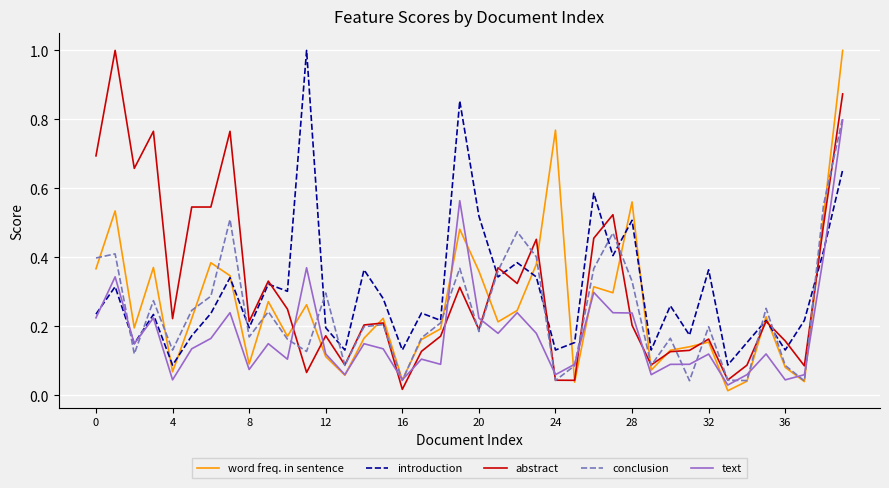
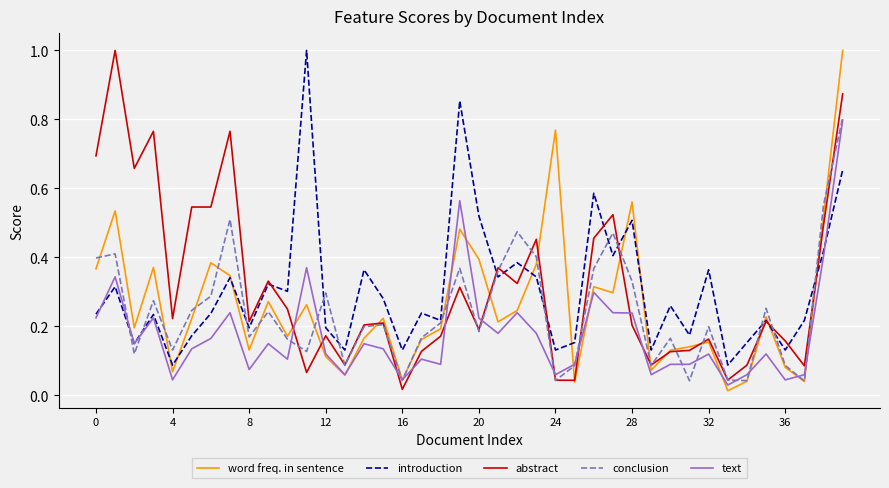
word freq. in sentence, 8: 0.09 -> 0.13
word freq. in sentence, 20: 0.36 -> 0.39
